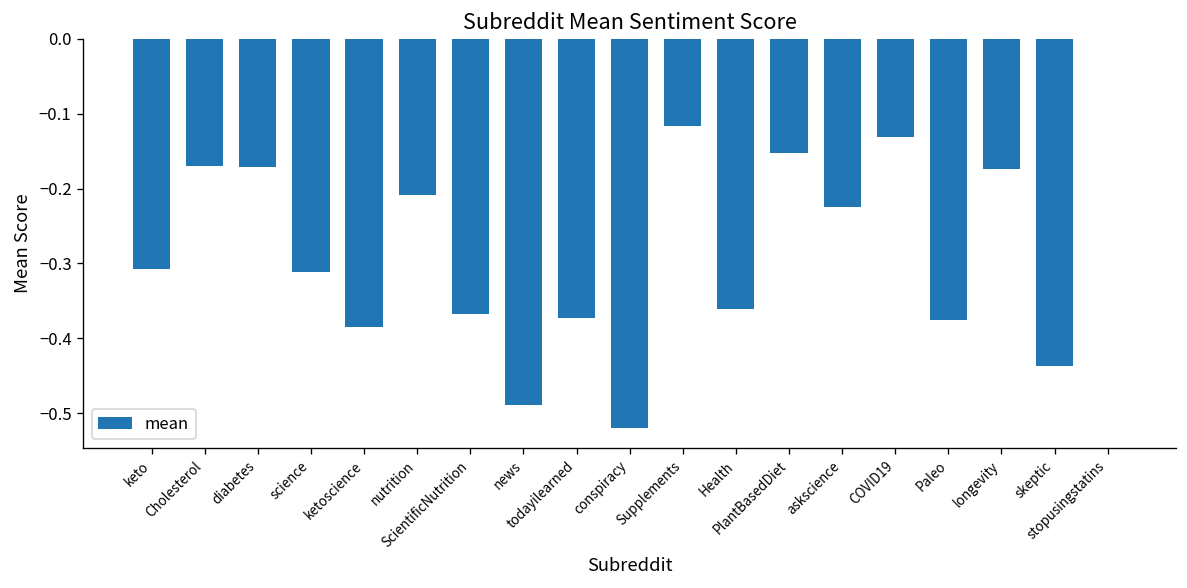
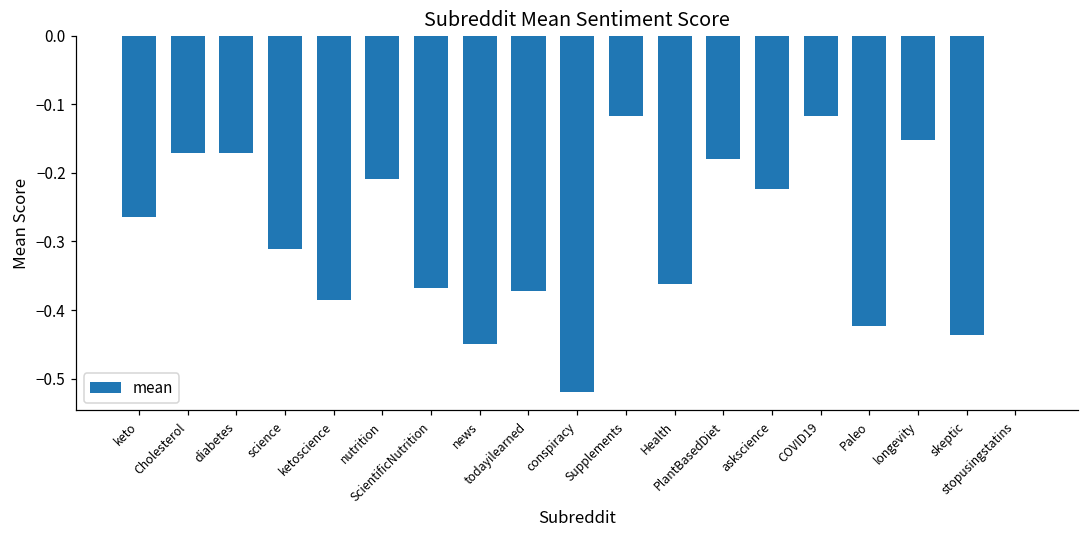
keto: -0.31 -> -0.26
news: -0.49 -> -0.45
PlantBasedDiet: -0.15 -> -0.18
COVID19: -0.13 -> -0.12
Paleo: -0.38 -> -0.42
longevity: -0.17 -> -0.15
